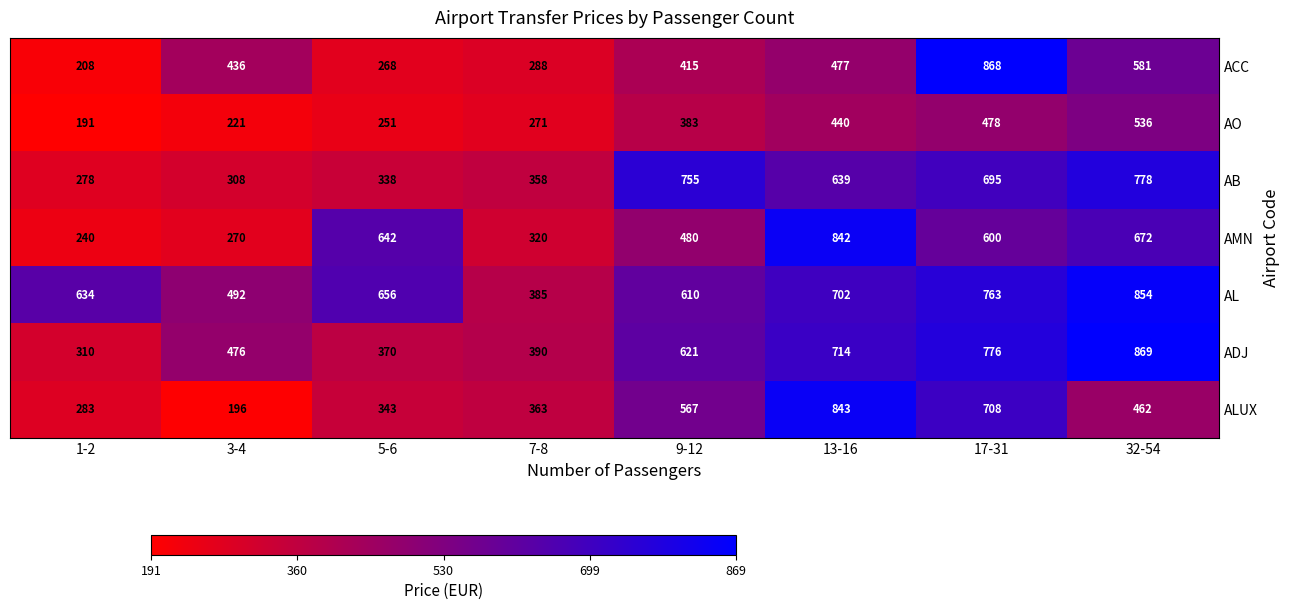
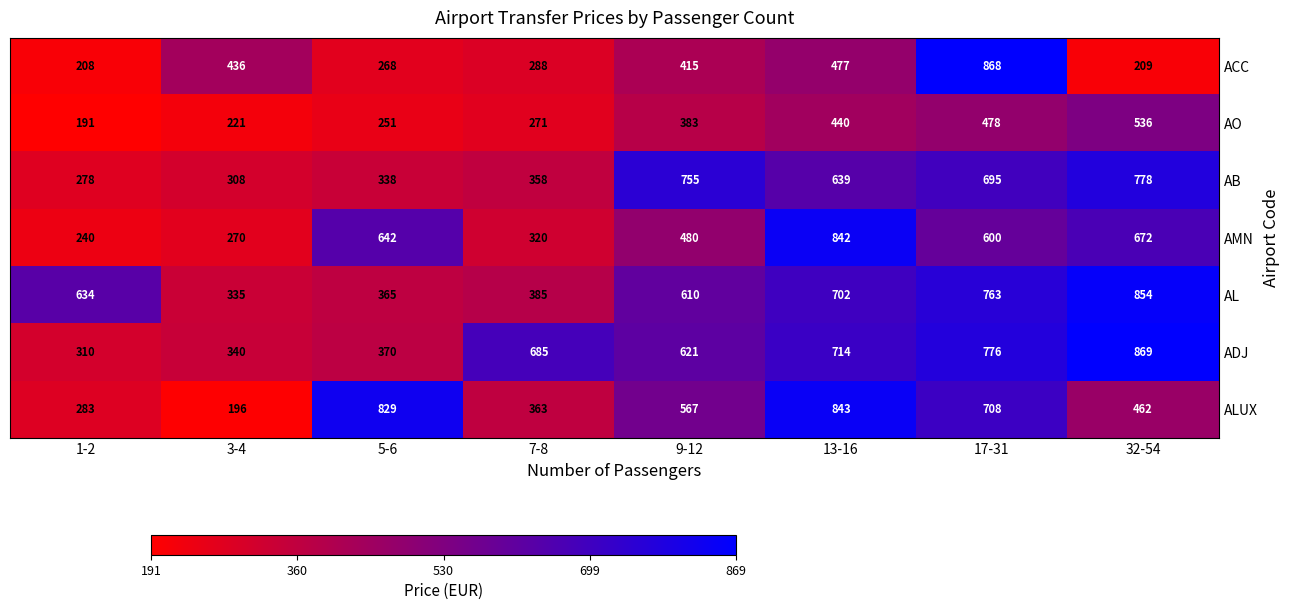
ACC, 32-54: 581 -> 209
AL, 3-4: 492 -> 335
AL, 5-6: 656 -> 365
ADJ, 3-4: 476 -> 340
ADJ, 7-8: 390 -> 685
ALUX, 5-6: 343 -> 829
